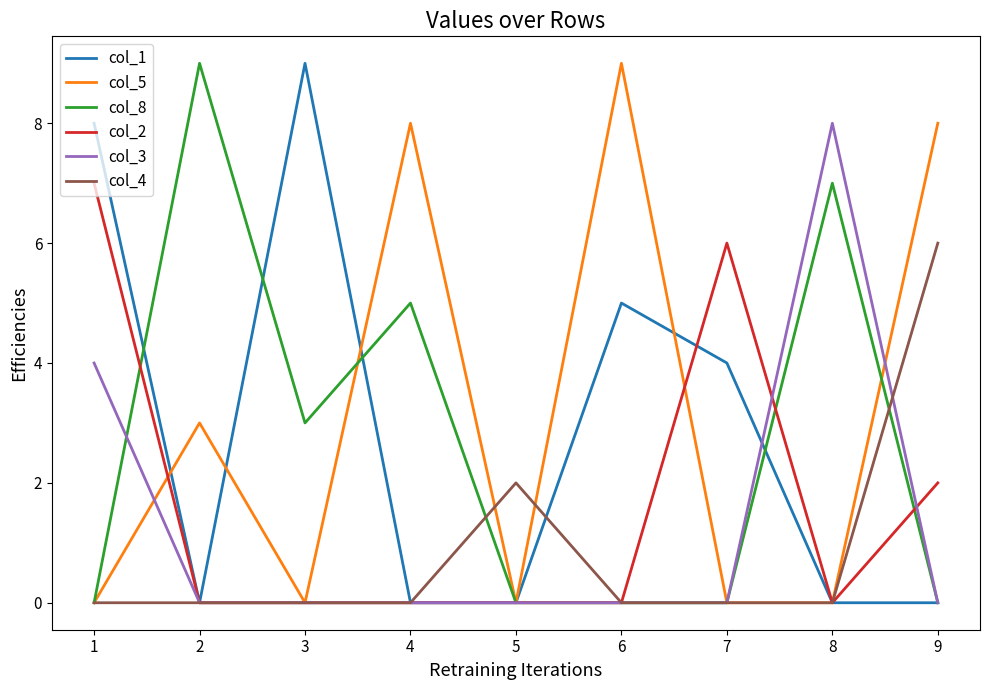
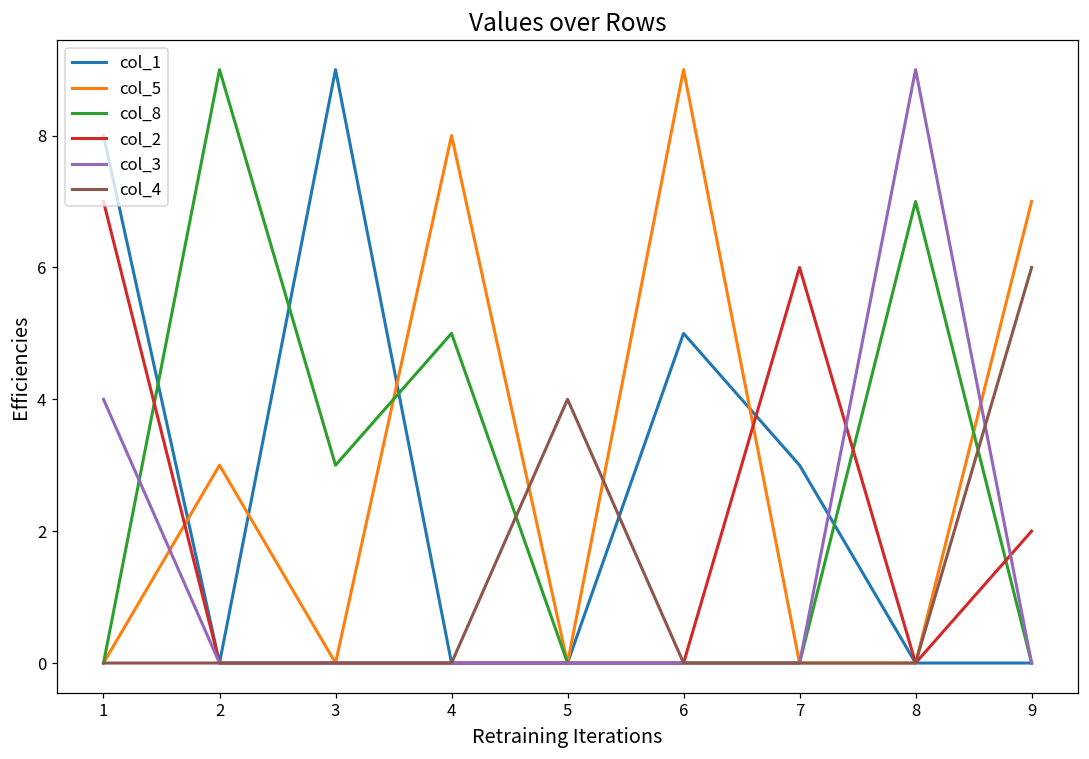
col_4, 5: 2 -> 4
col_1, 7: 4 -> 3
col_3, 8: 8 -> 9
col_5, 9: 8 -> 7
